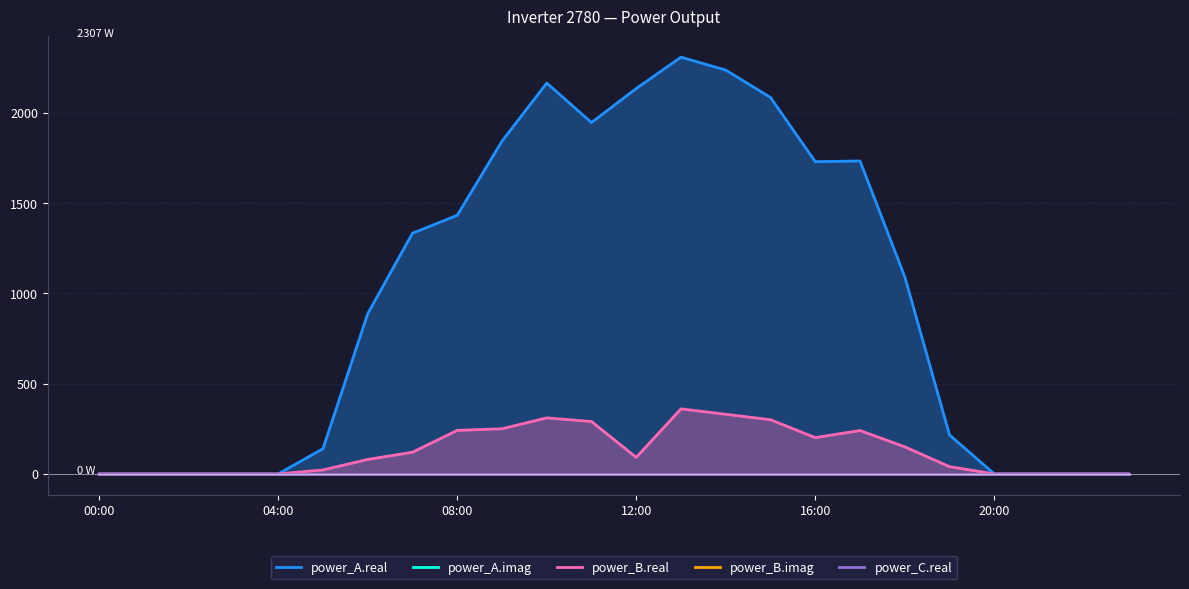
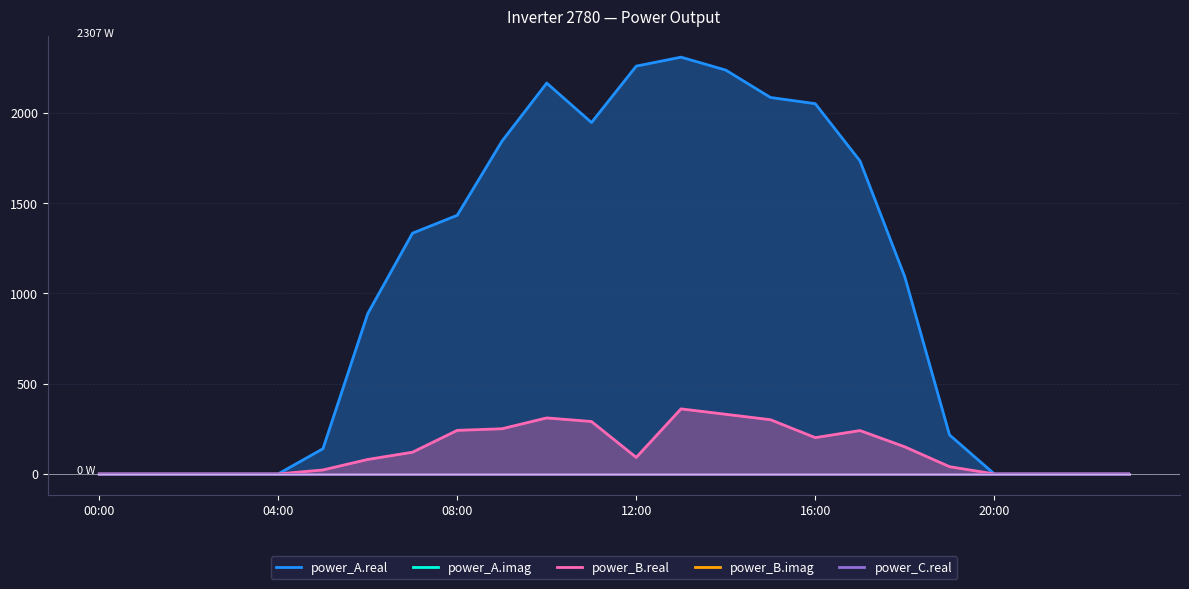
power_A.real, 12:00: 2130 -> 2260
power_A.real, 16:00: 1730 -> 2050
